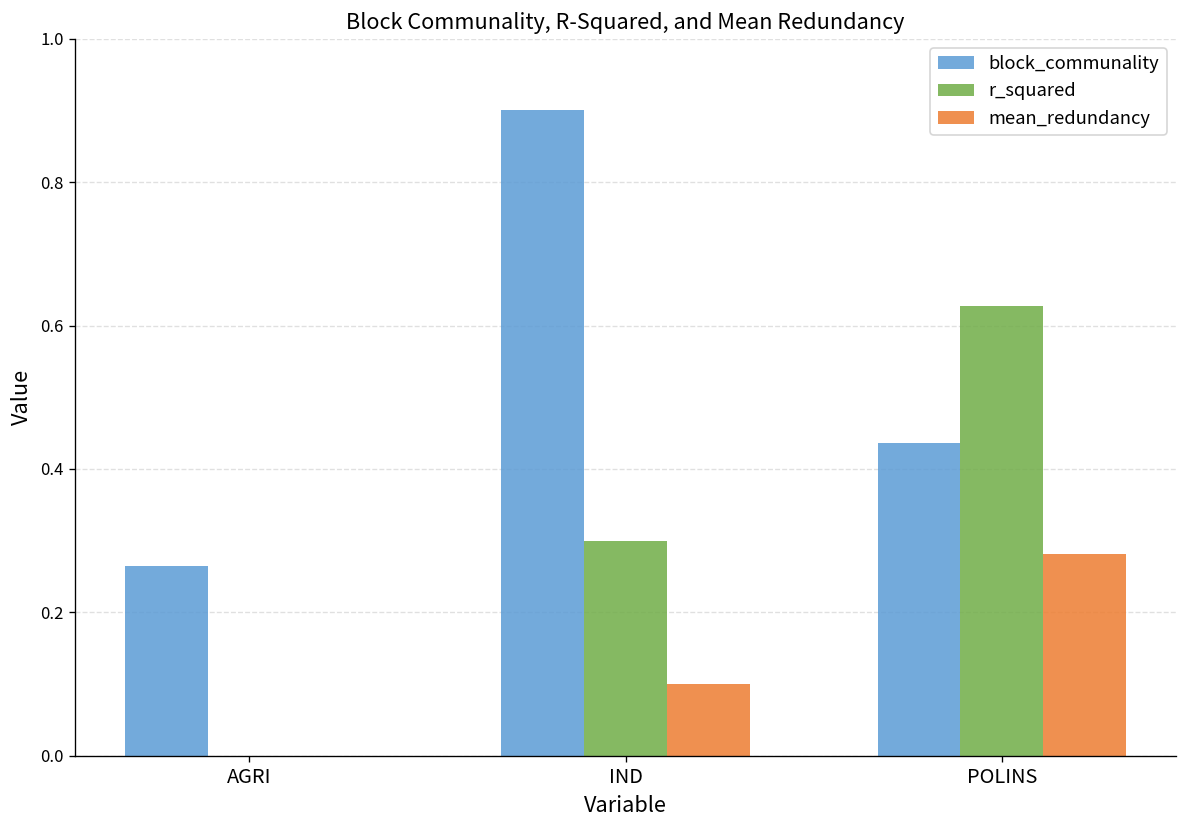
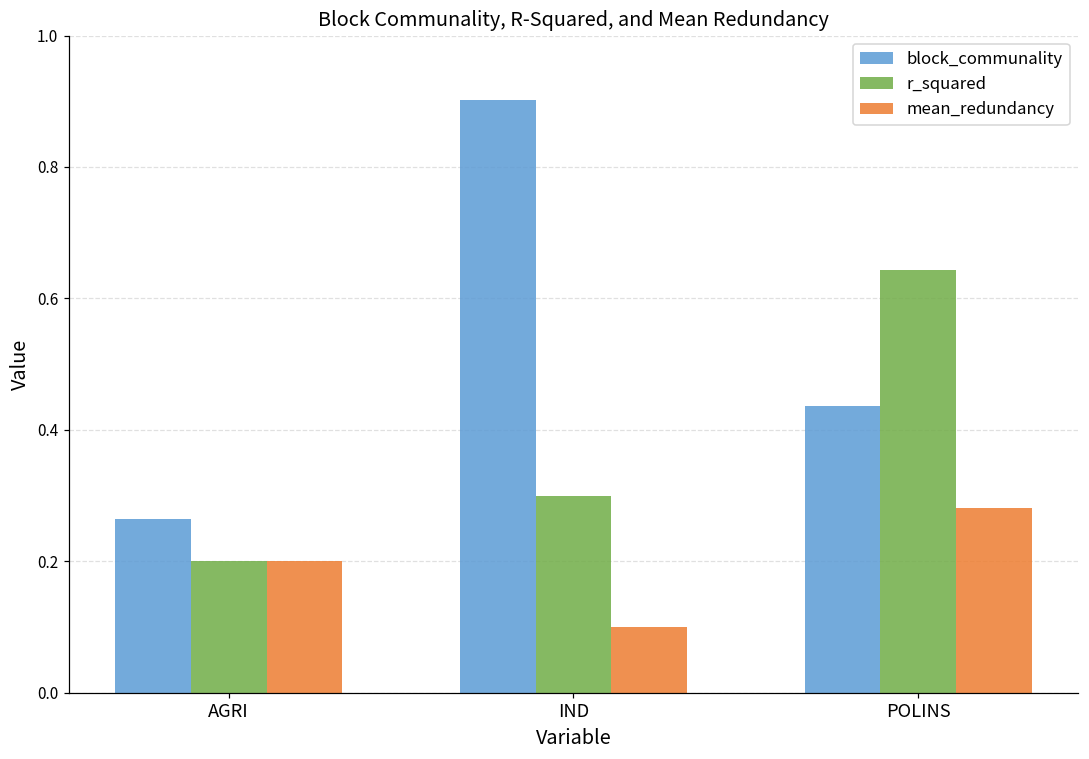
r_squared, AGRI: 0.0 -> 0.2
mean_redundancy, AGRI: 0.0 -> 0.2
r_squared, POLINS: 0.63 -> 0.64
